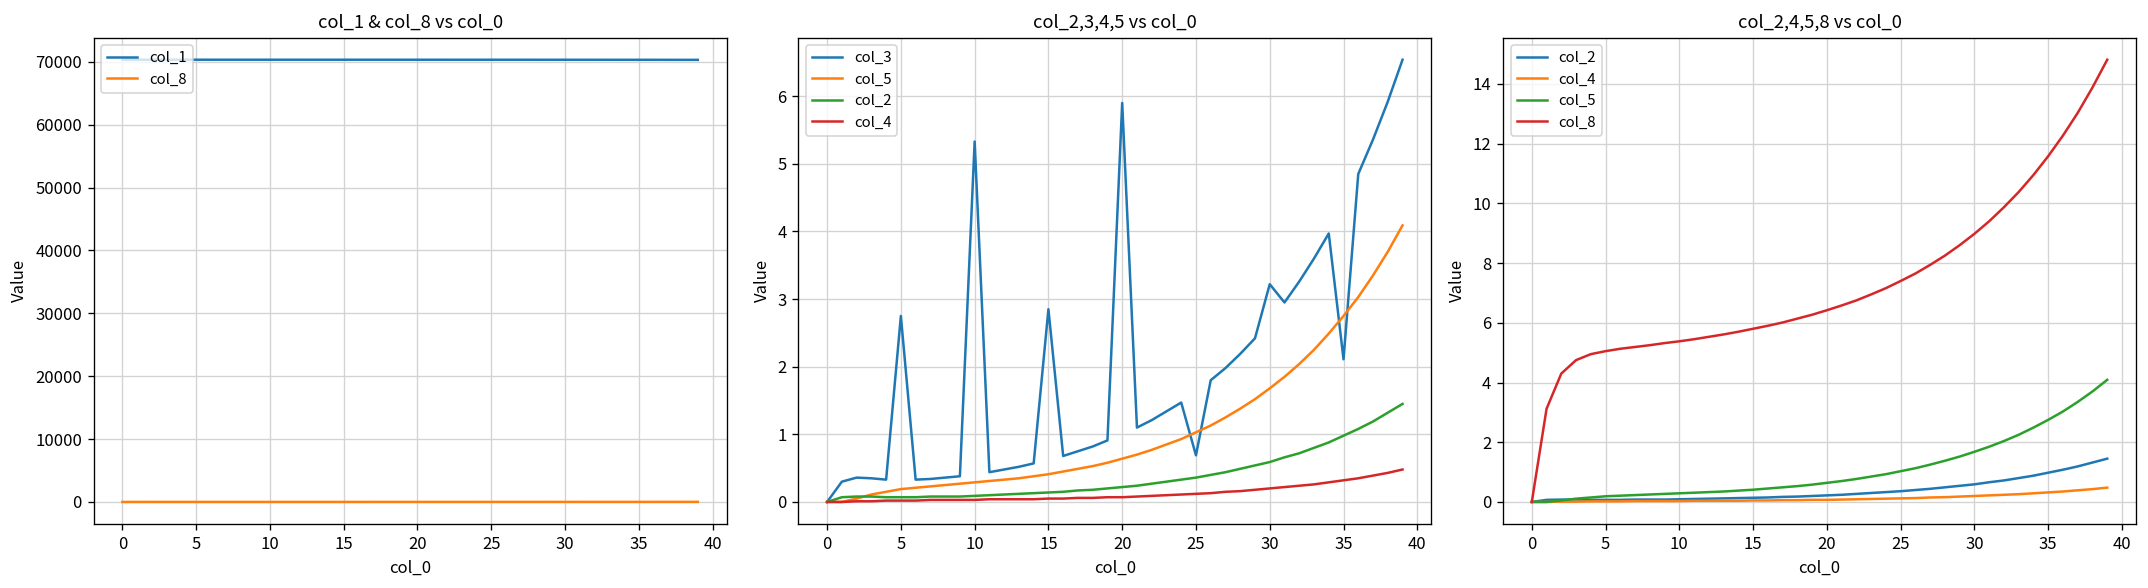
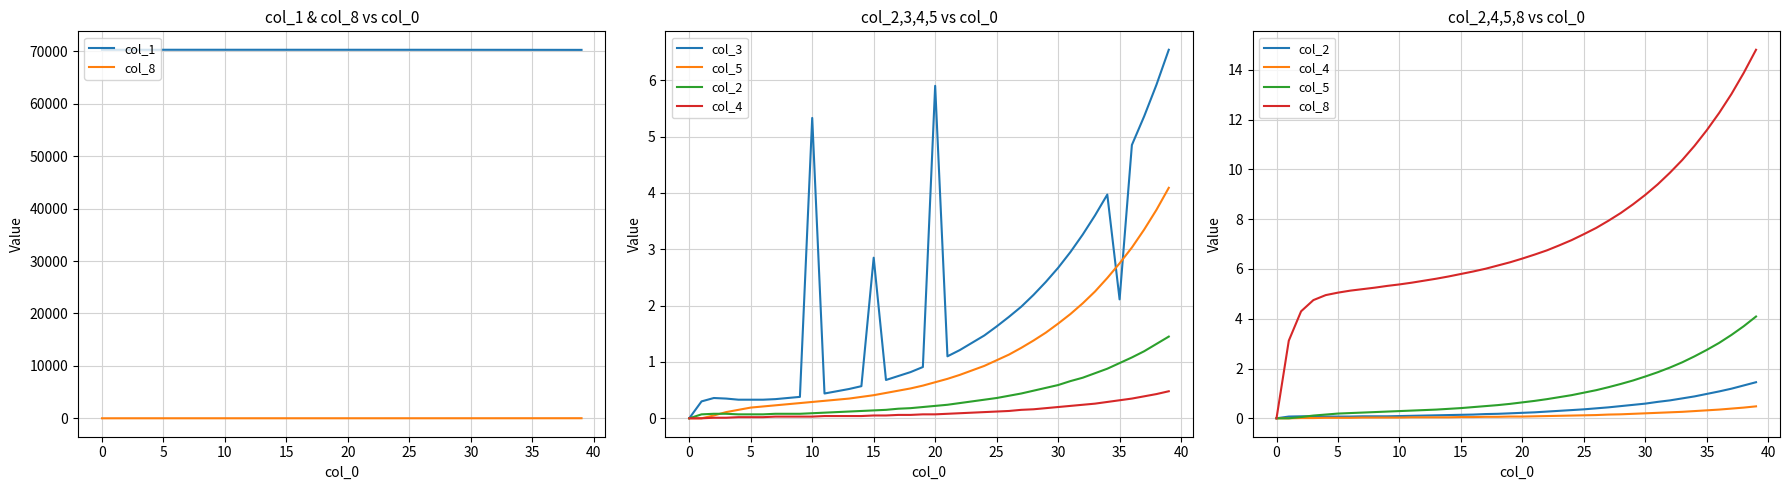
col_2,3,4,5 vs col_0, col_3, 5: 2.8 -> 0.3
col_2,3,4,5 vs col_0, col_3, 25: 0.7 -> 1.6
col_2,3,4,5 vs col_0, col_3, 30: 3.2 -> 2.7
